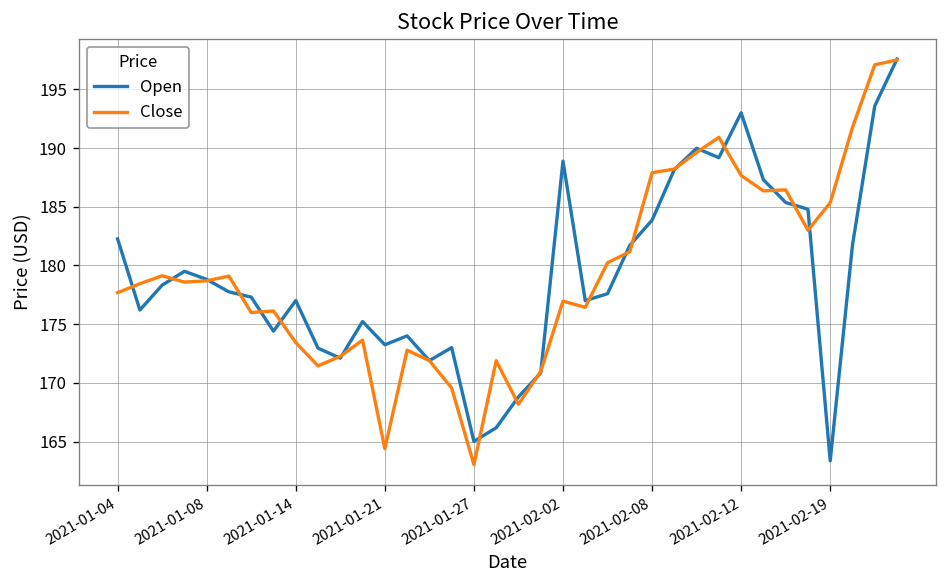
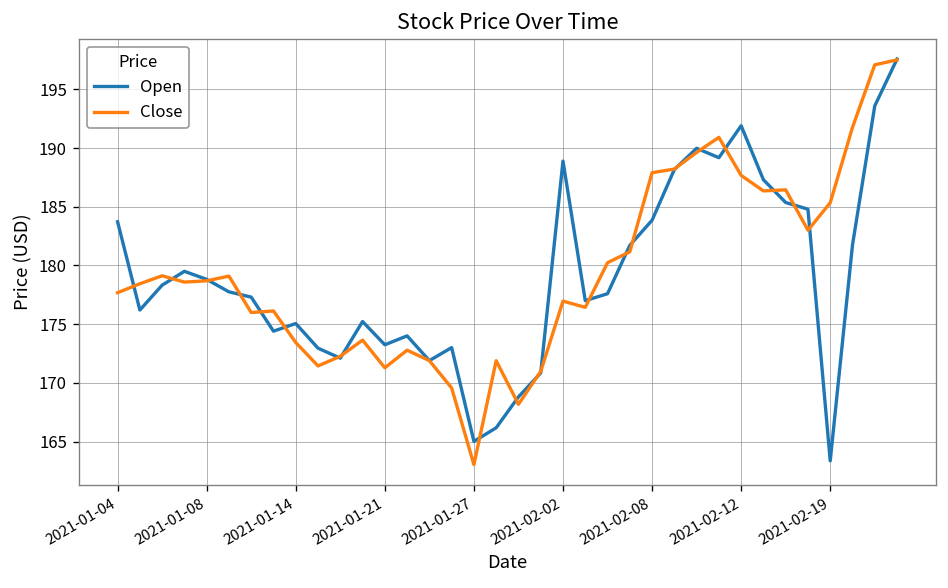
Open, 2021-01-04: 182 -> 184
Open, 2021-01-14: 177 -> 175
Close, 2021-01-21: 164 -> 171
Open, 2021-02-12: 193 -> 192
